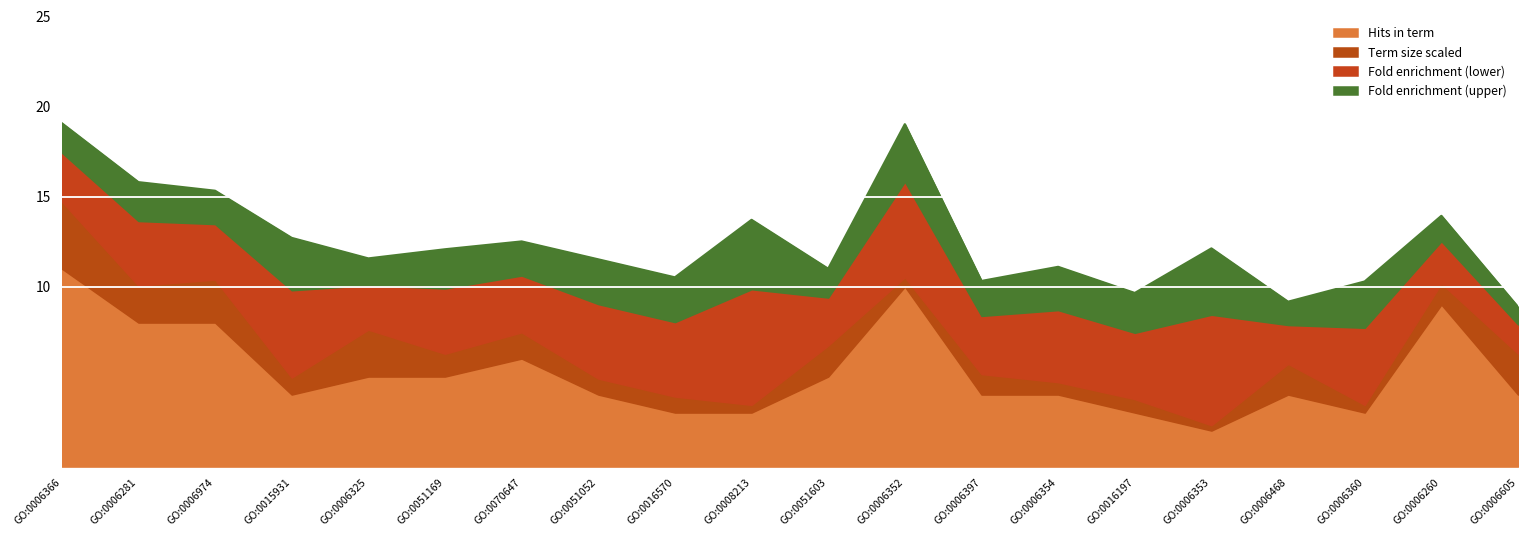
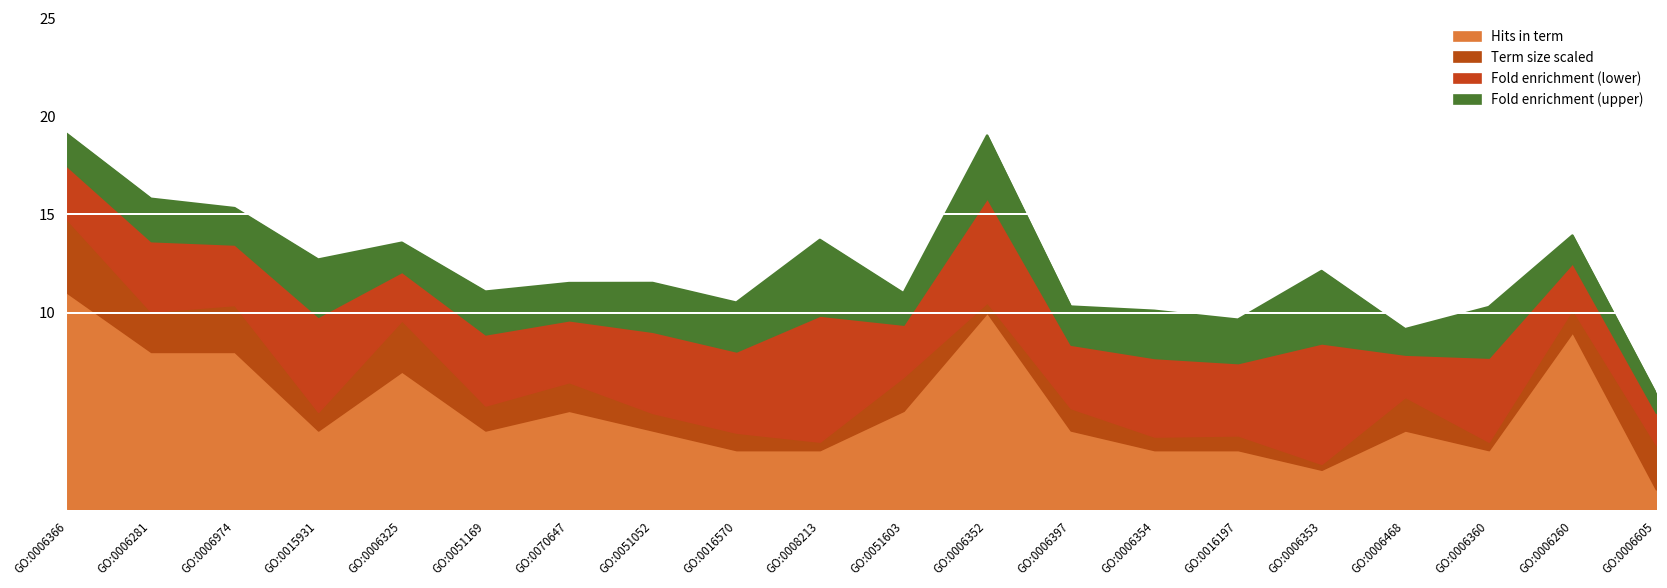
Hits in term, GO:0006325: 5 -> 7
Hits in term, GO:0051169: 5 -> 4
Hits in term, GO:0070647: 6 -> 5
Hits in term, GO:0006354: 4 -> 3
Hits in term, GO:0006605: 4 -> 1
